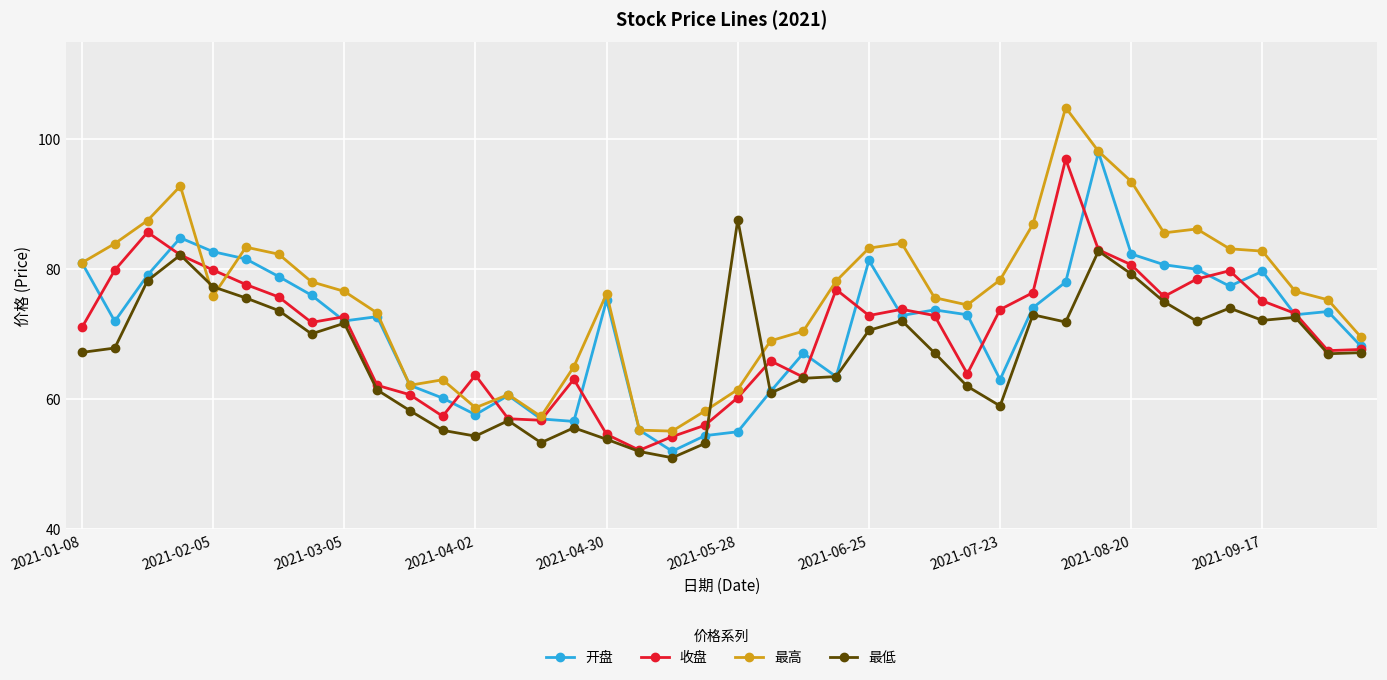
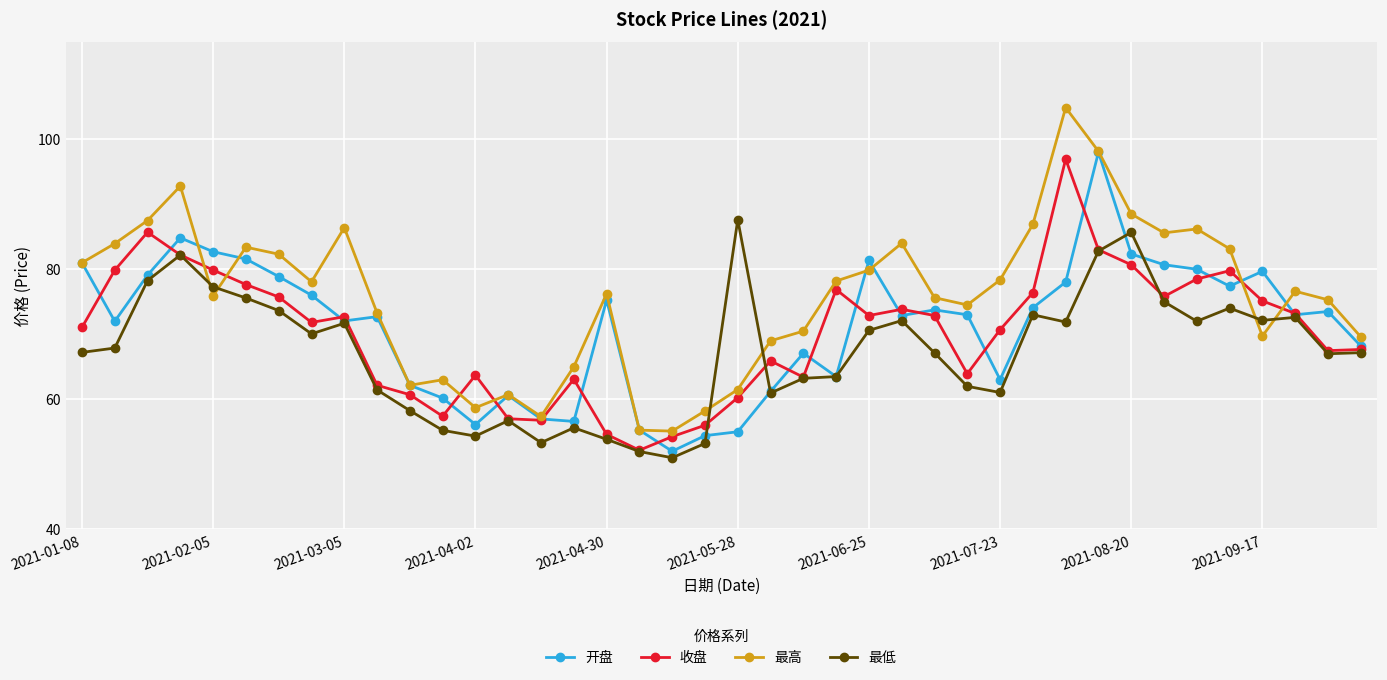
最高, 2021-03-05: 77 -> 86
开盘, 2021-04-02: 58 -> 56
最高, 2021-06-25: 83 -> 80
收盘, 2021-07-23: 74 -> 71
最低, 2021-07-23: 59 -> 61
最高, 2021-08-20: 94 -> 89
最低, 2021-08-20: 79 -> 86
最高, 2021-09-17: 83 -> 70
